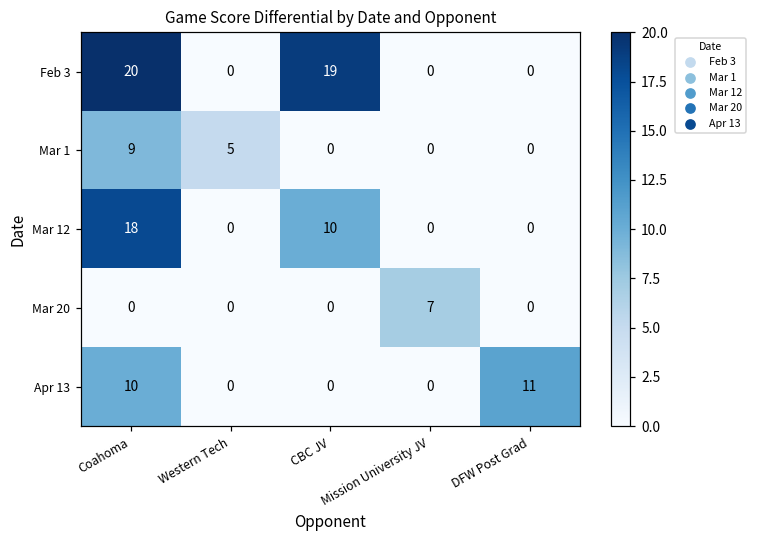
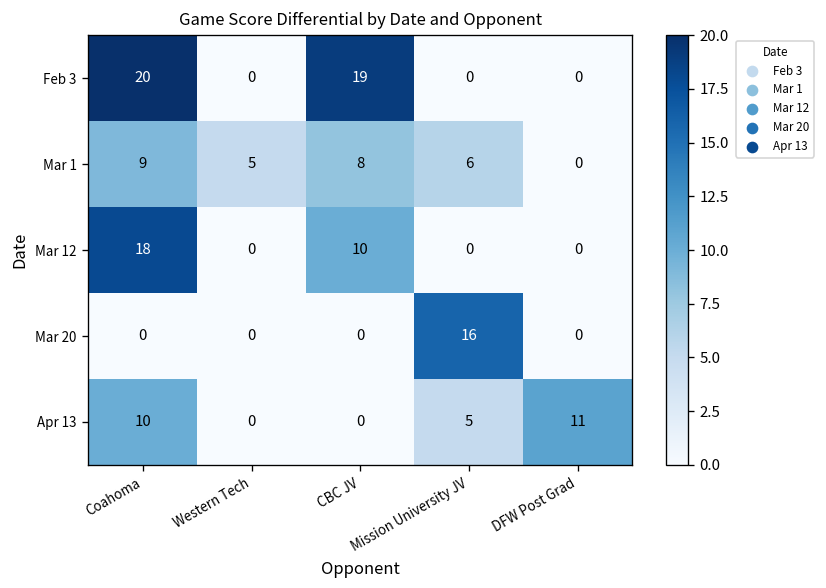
Mar 1, CBC JV: 0 -> 8
Mar 1, Mission University JV: 0 -> 6
Mar 20, Mission University JV: 7 -> 16
Apr 13, Mission University JV: 0 -> 5
